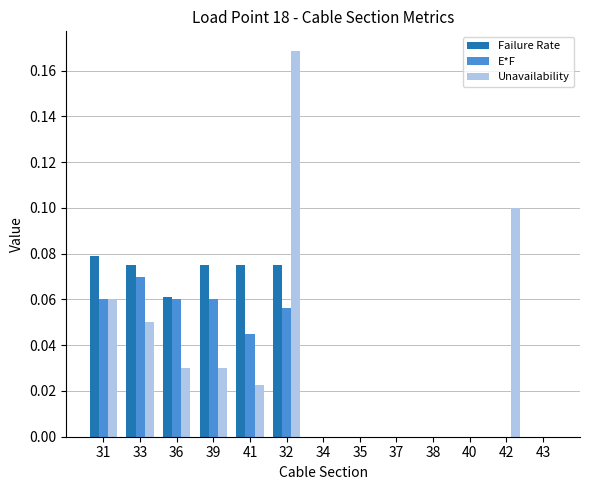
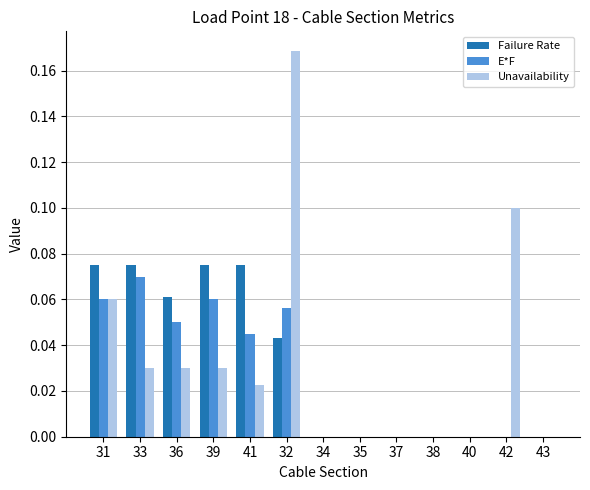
Failure Rate, 31: 0.079 -> 0.075
Unavailability, 33: 0.05 -> 0.03
E*F, 36: 0.06 -> 0.05
Failure Rate, 32: 0.075 -> 0.043
